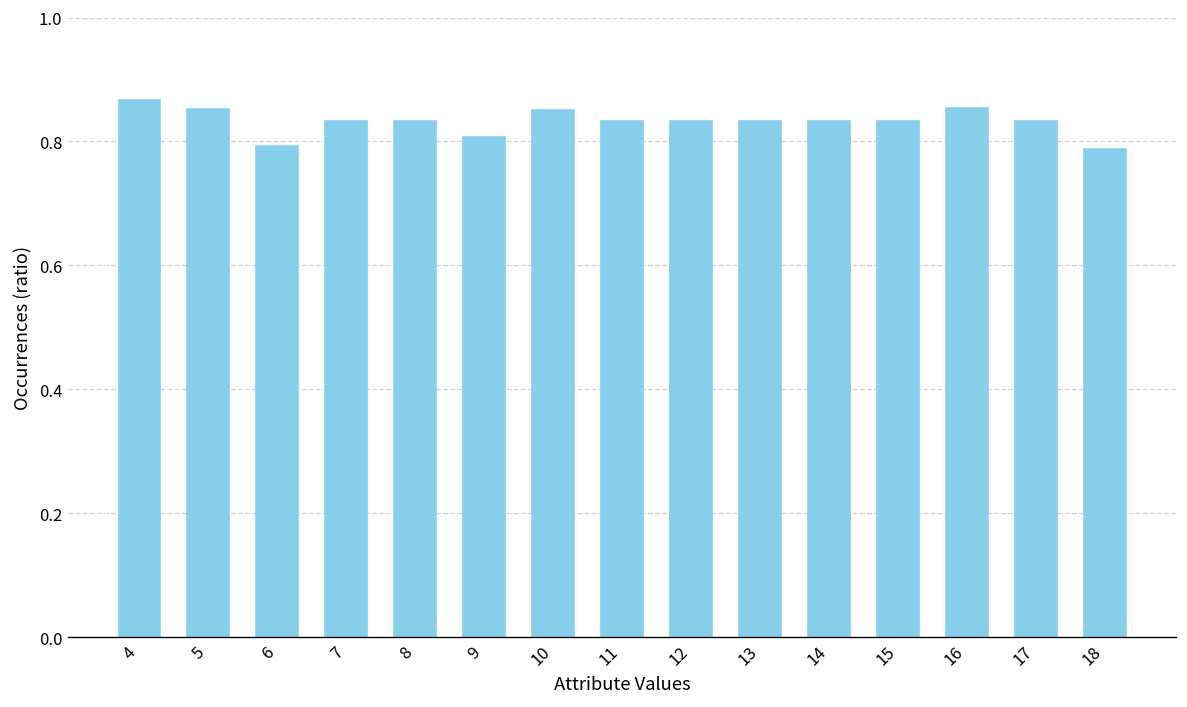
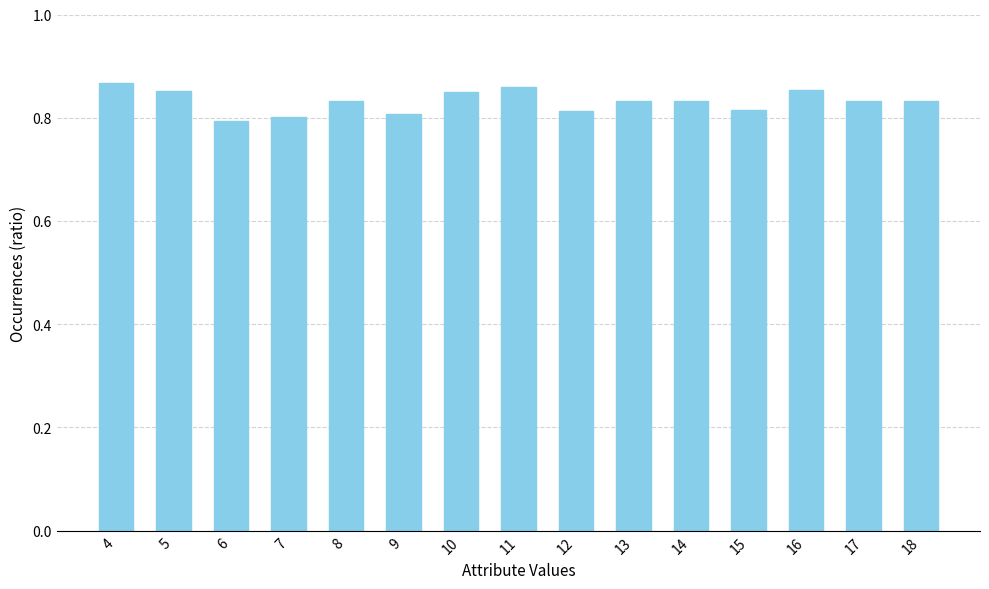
7: 0.83 -> 0.80
11: 0.83 -> 0.86
12: 0.83 -> 0.81
15: 0.83 -> 0.81
18: 0.79 -> 0.83
